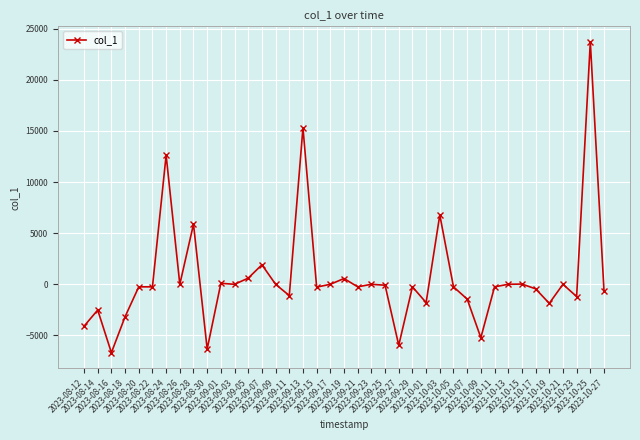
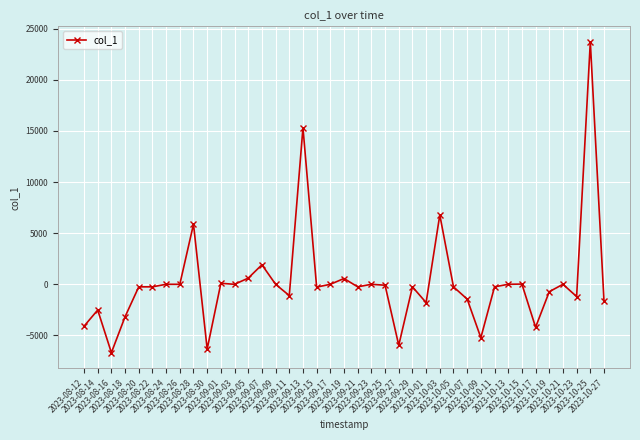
2023-08-24: 12600 -> 0
2023-10-17: -400 -> -4200
2023-10-19: -1900 -> -700
2023-10-27: -600 -> -1700
